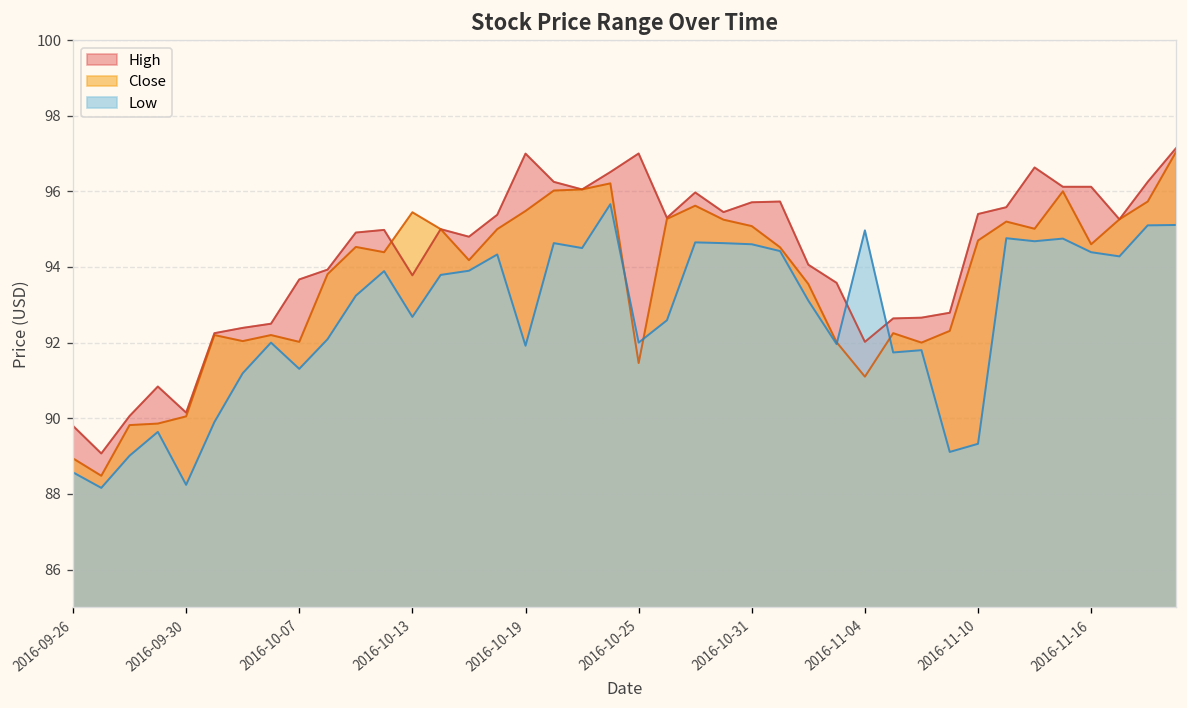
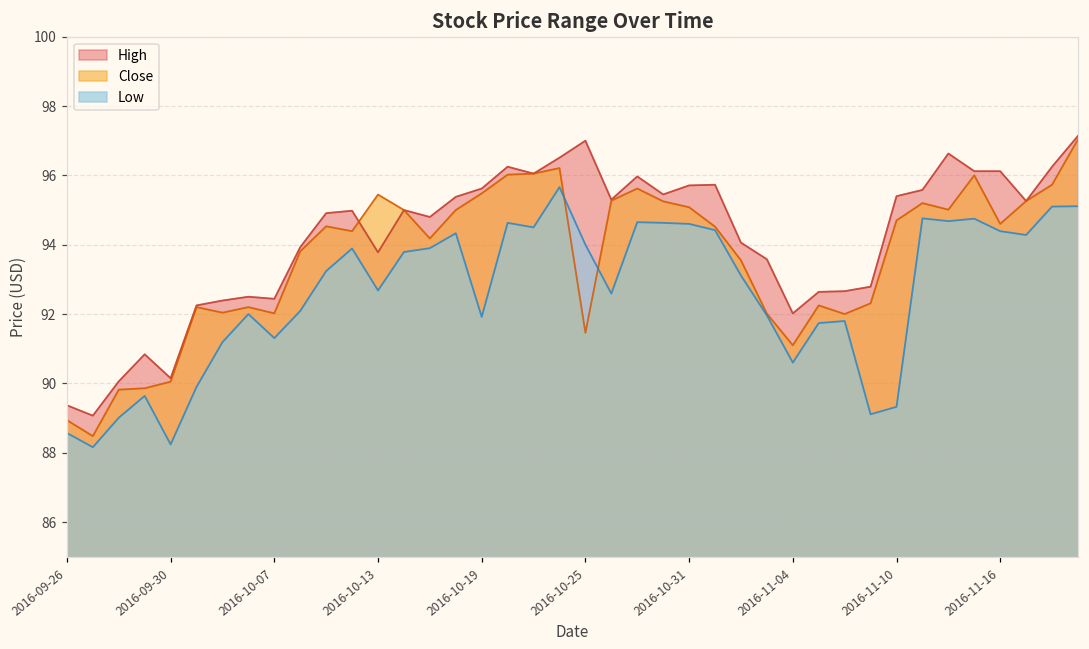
High, 2016-09-26: 89.8 -> 89.4
High, 2016-10-07: 93.7 -> 92.4
High, 2016-10-19: 97.0 -> 95.6
Low, 2016-10-25: 92 -> 94
Low, 2016-11-04: 95.0 -> 90.6
